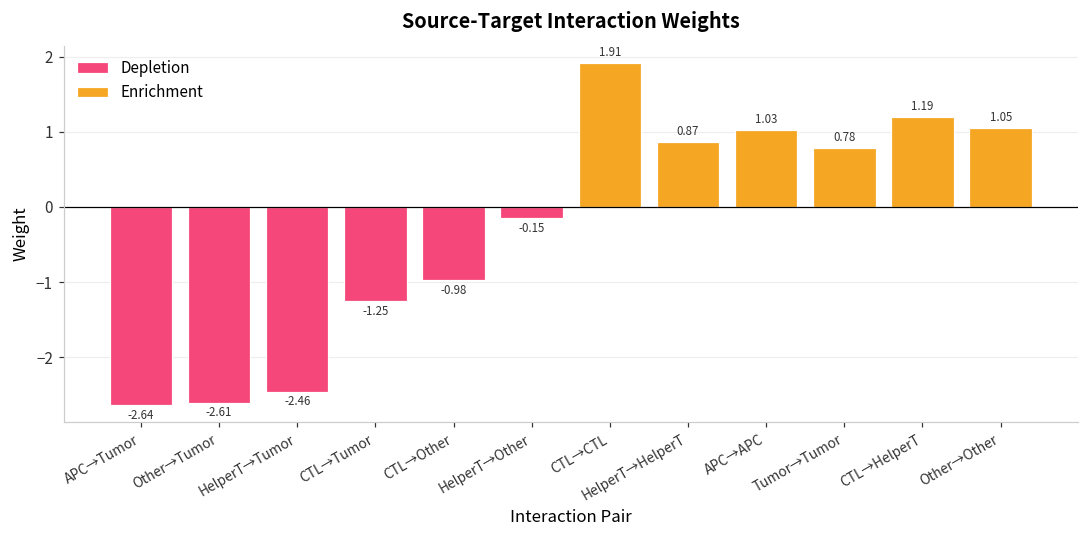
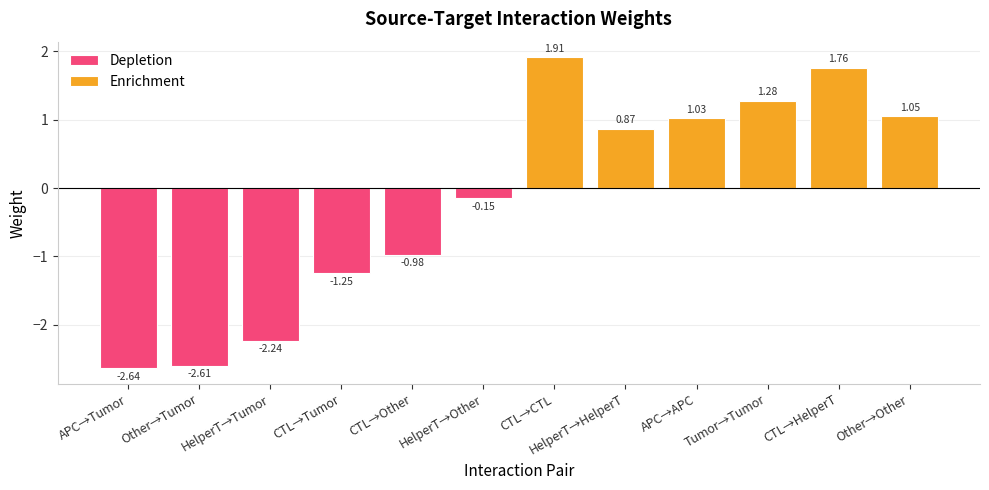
Depletion, HelperT→Tumor: -2.46 -> -2.24
Enrichment, Tumor→Tumor: 0.78 -> 1.28
Enrichment, CTL→HelperT: 1.19 -> 1.76
